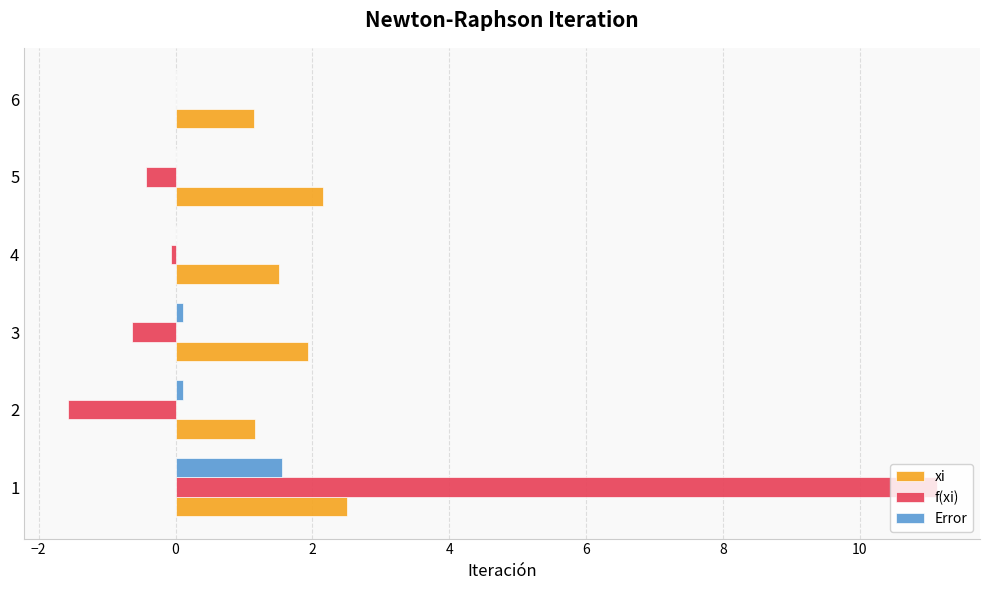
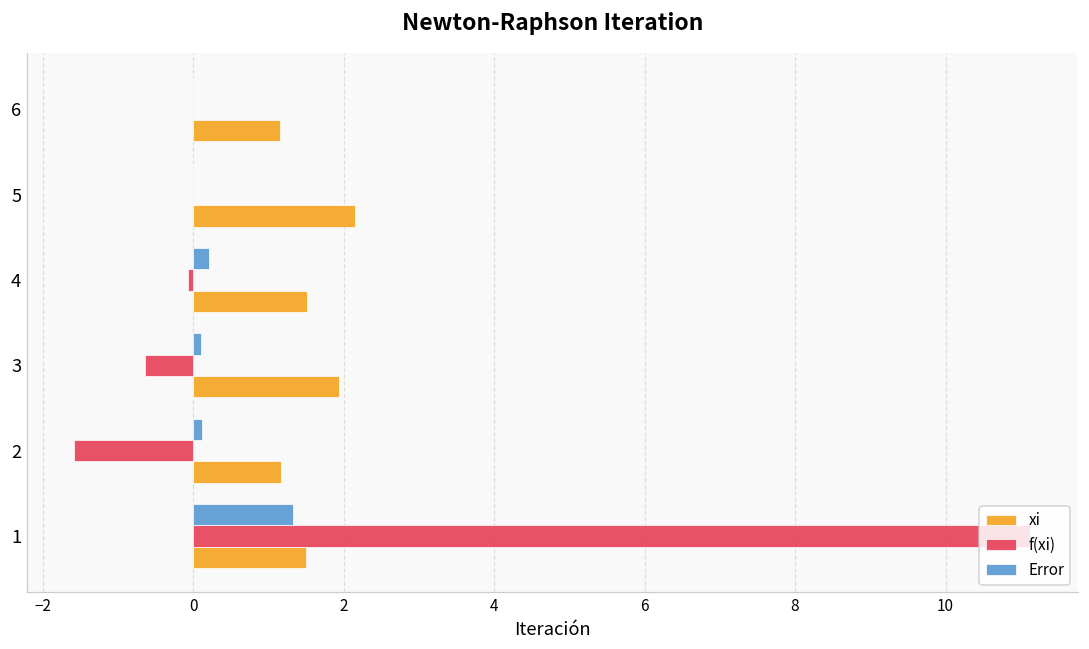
f(xi), 5: -0.4 -> 0.0
Error, 4: 0.0 -> 0.2
Error, 1: 1.6 -> 1.3
xi, 1: 2.5 -> 1.5
